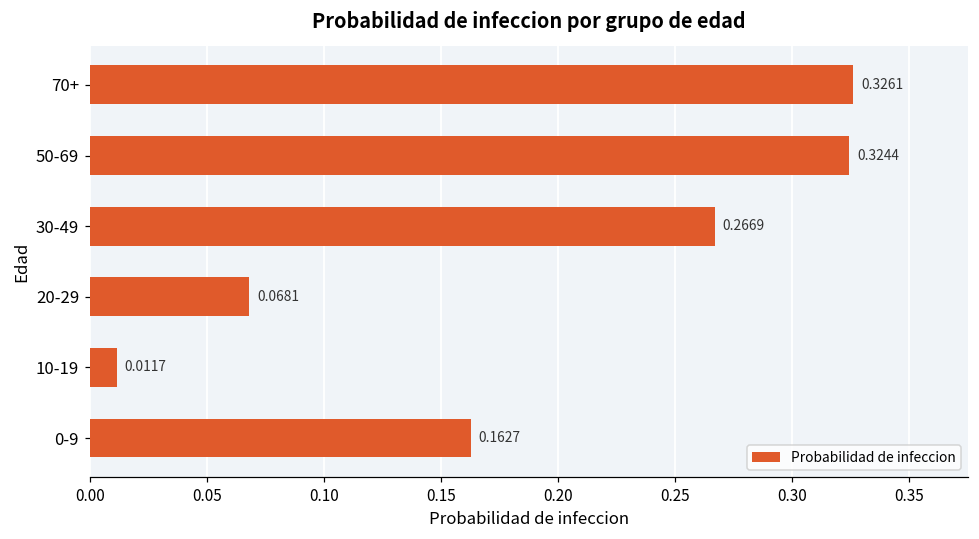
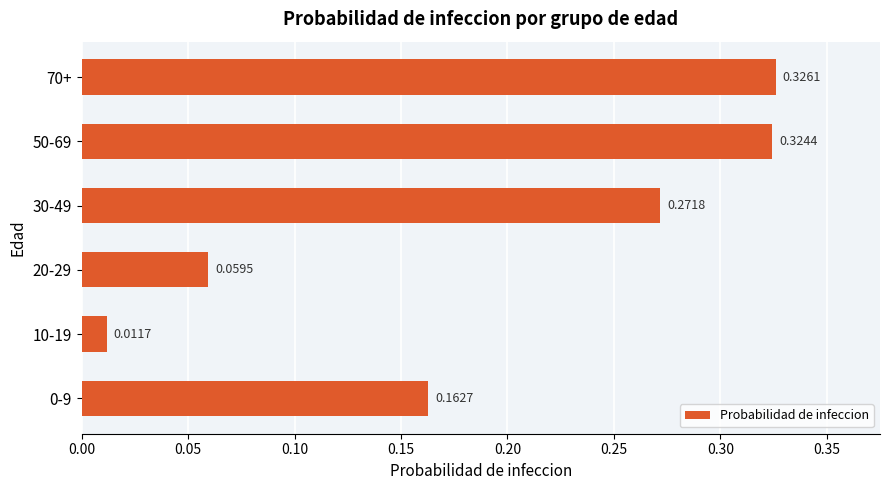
30-49: 0.2669 -> 0.2718
20-29: 0.0681 -> 0.0595
